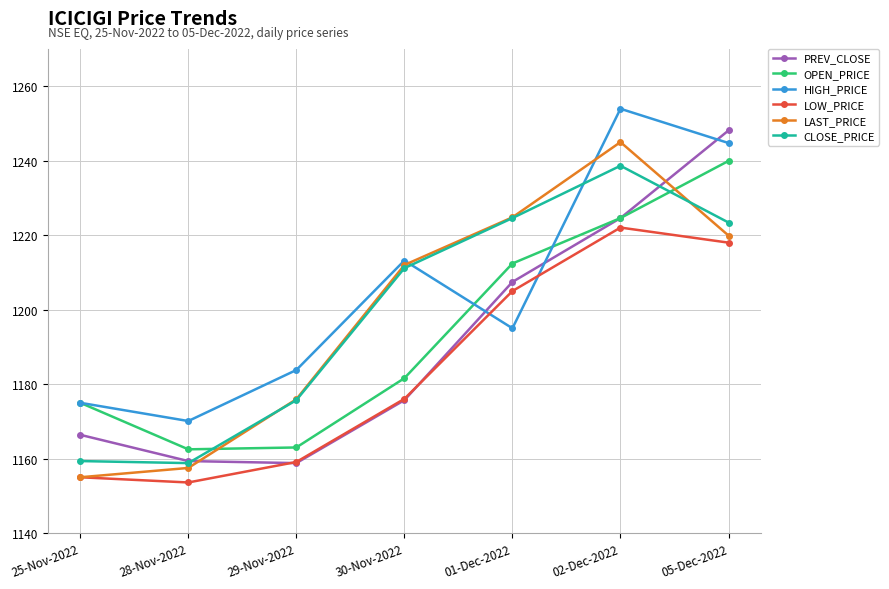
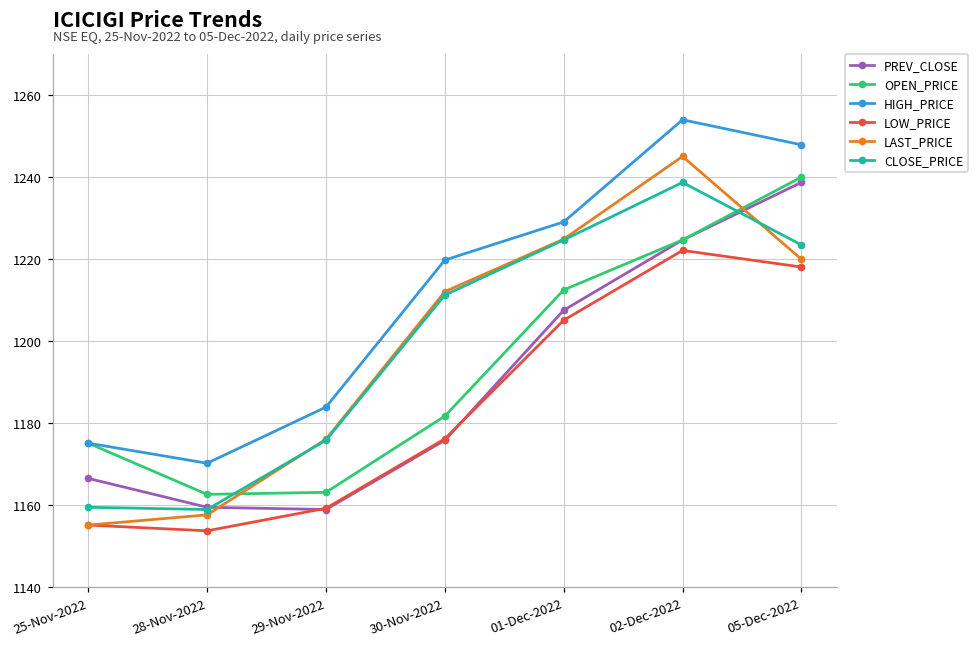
HIGH_PRICE, 30-Nov-2022: 1213 -> 1220
HIGH_PRICE, 01-Dec-2022: 1195 -> 1229
PREV_CLOSE, 05-Dec-2022: 1248 -> 1239
HIGH_PRICE, 05-Dec-2022: 1245 -> 1248
